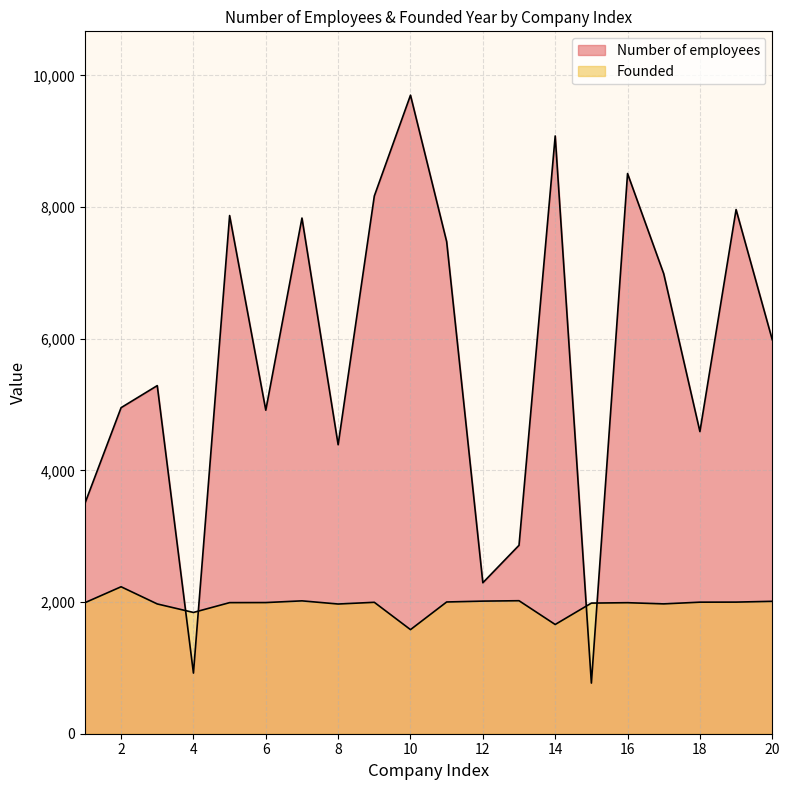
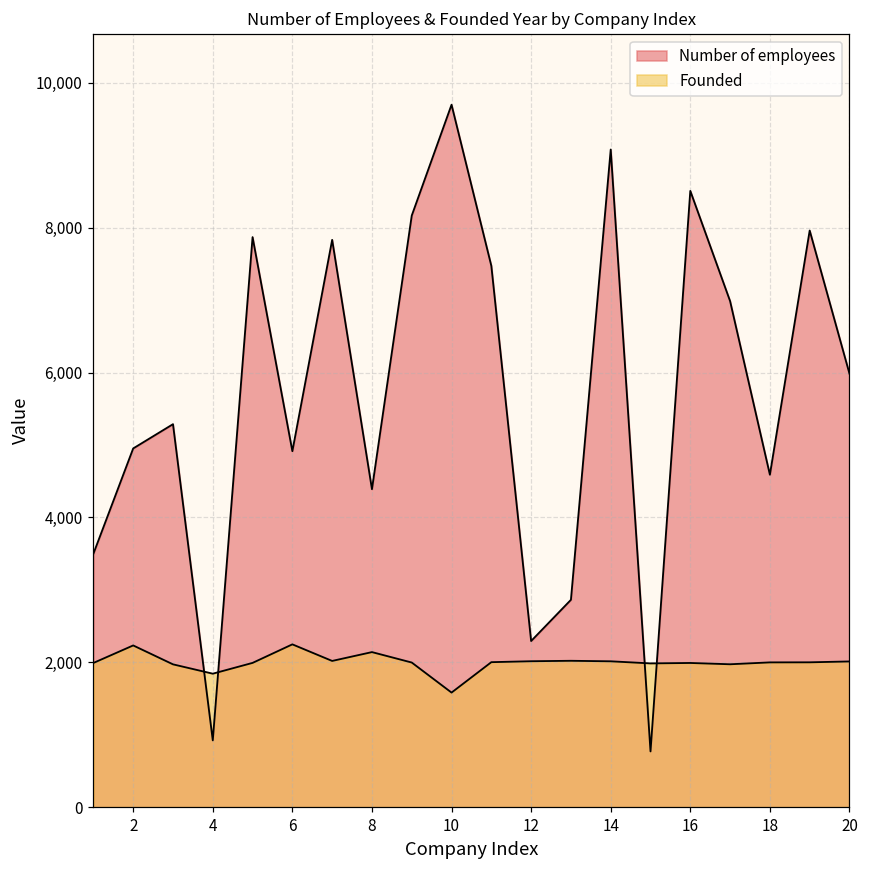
Founded, 6: 2,000 -> 2,200
Founded, 8: 2,000 -> 2,100
Founded, 14: 1,700 -> 2,000
